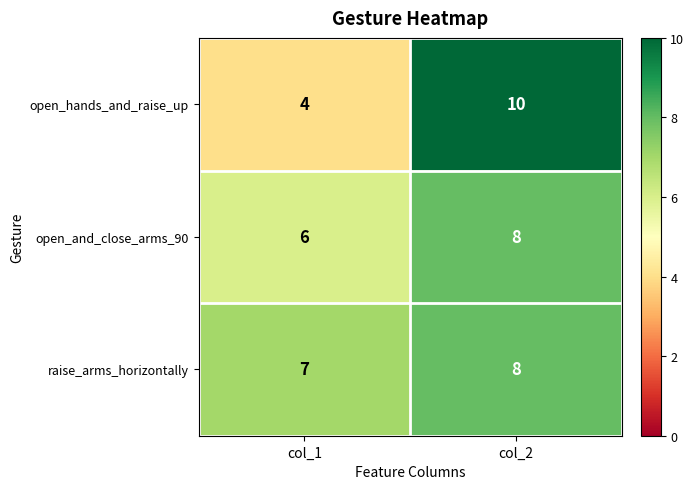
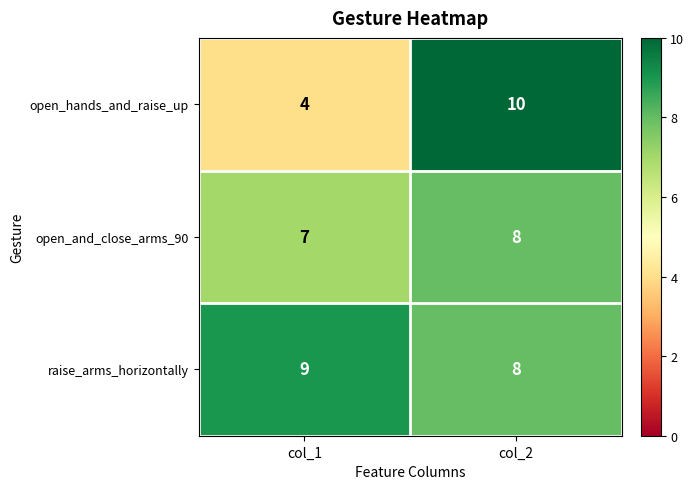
open_and_close_arms_90, col_1: 6 -> 7
raise_arms_horizontally, col_1: 7 -> 9
